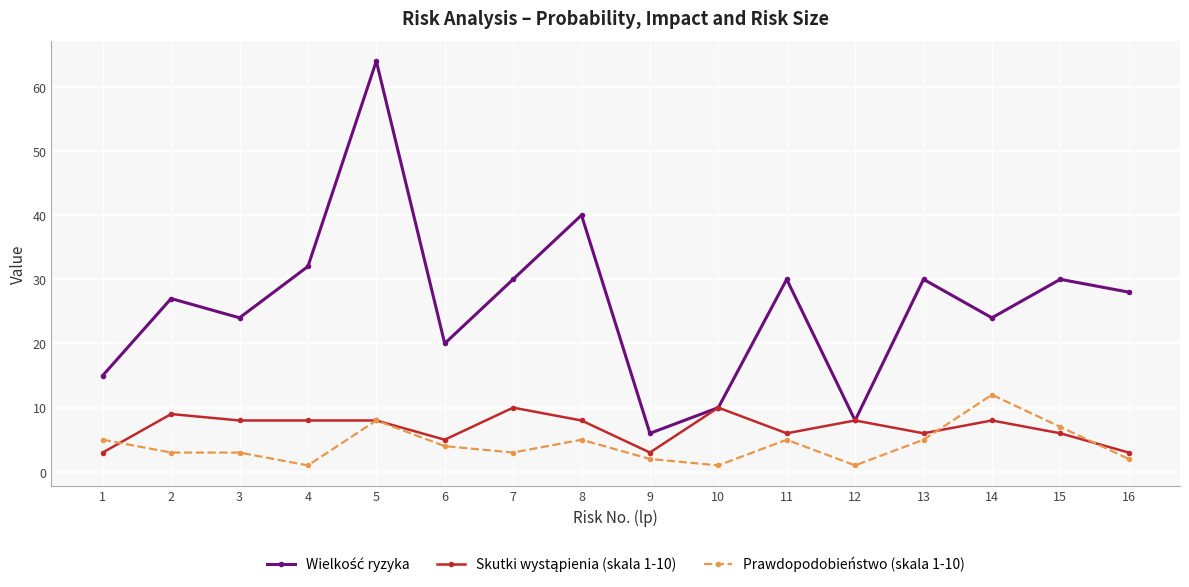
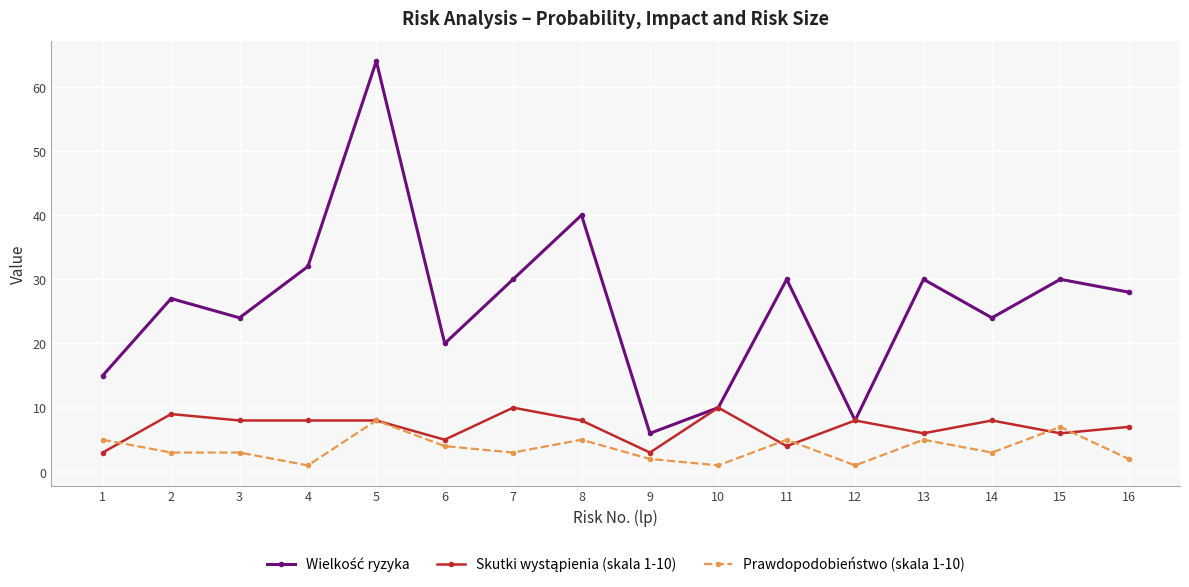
Skutki wystąpienia (skala 1-10), 11: 6 -> 4
Prawdopodobieństwo (skala 1-10), 14: 12 -> 3
Skutki wystąpienia (skala 1-10), 16: 3 -> 7
